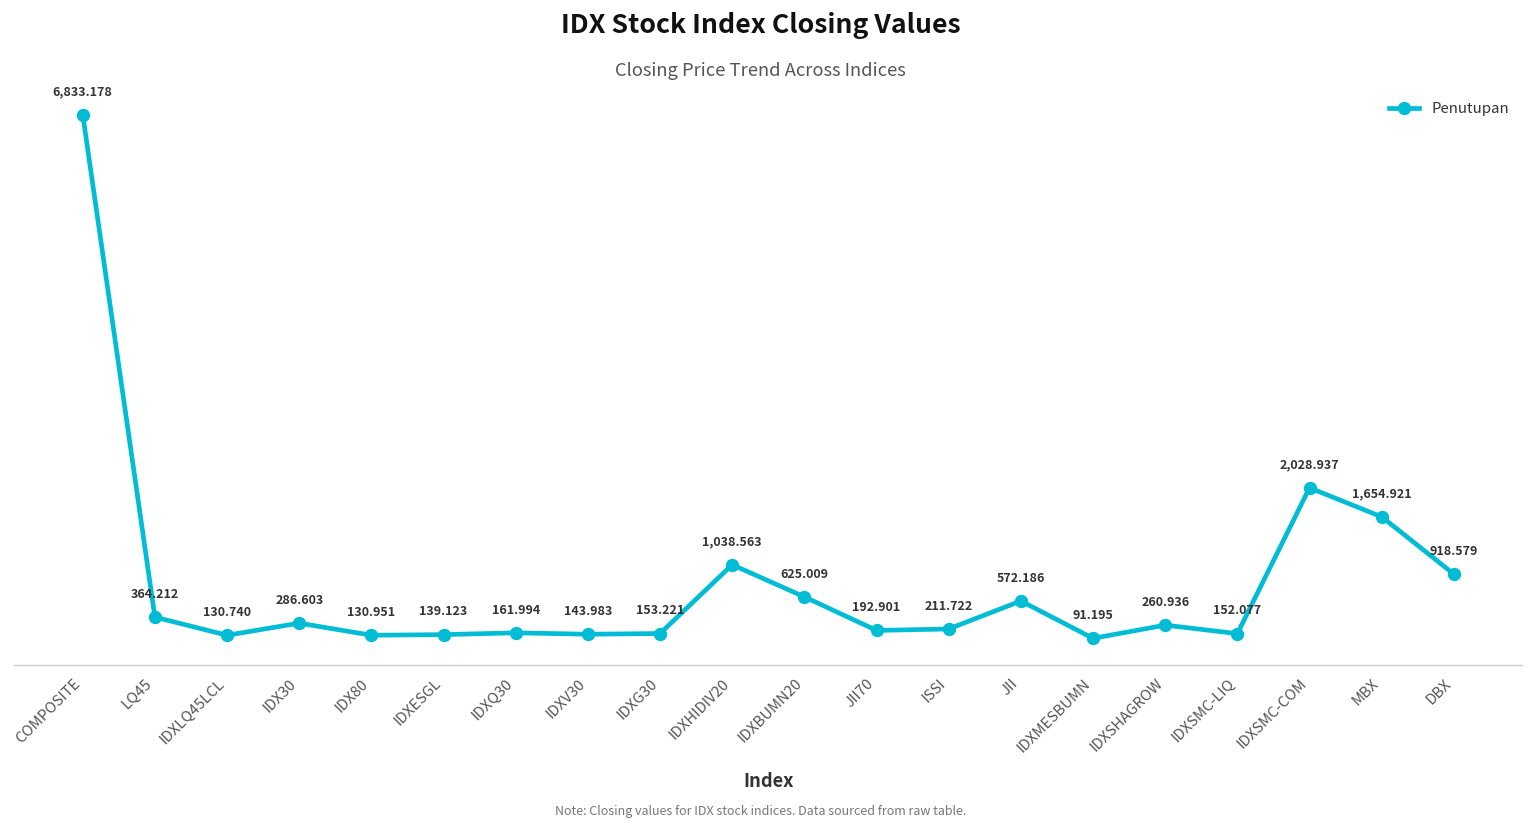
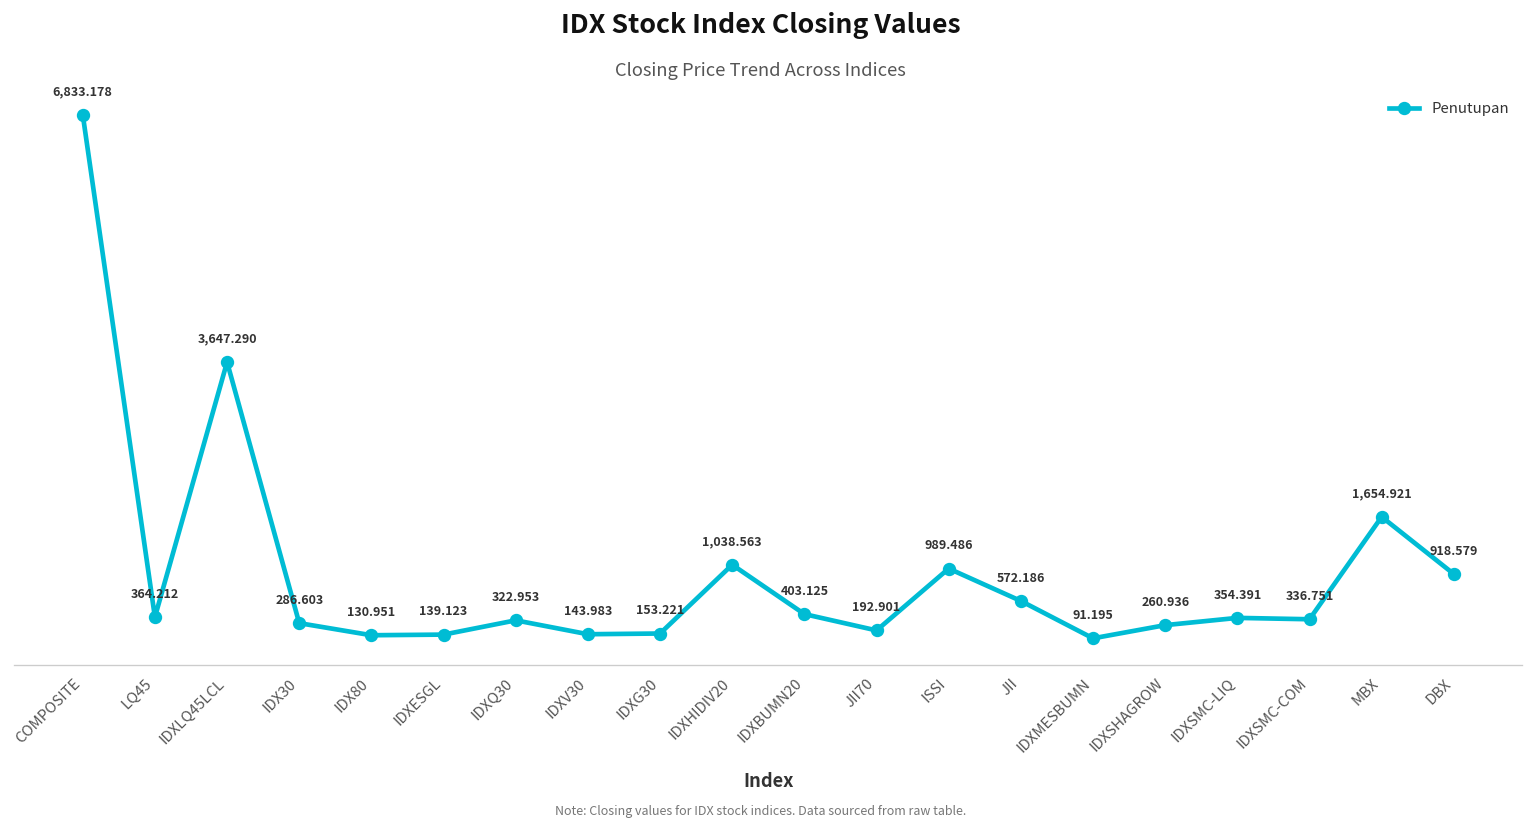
IDXLQ45LCL: 130.740 -> 3,647.290
IDXQ30: 161.994 -> 322.953
IDXBUMN20: 625.009 -> 403.125
ISSI: 211.722 -> 989.486
IDXSMC-LIQ: 152.077 -> 354.391
IDXSMC-COM: 2,028.937 -> 336.751
